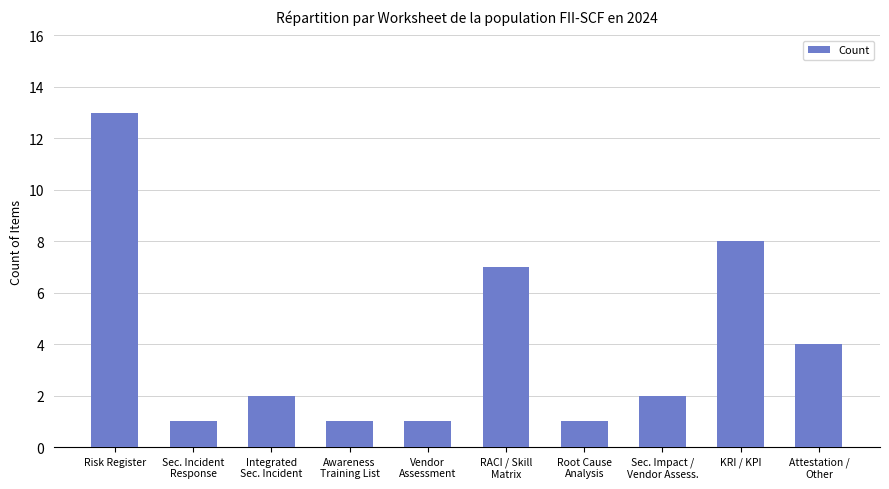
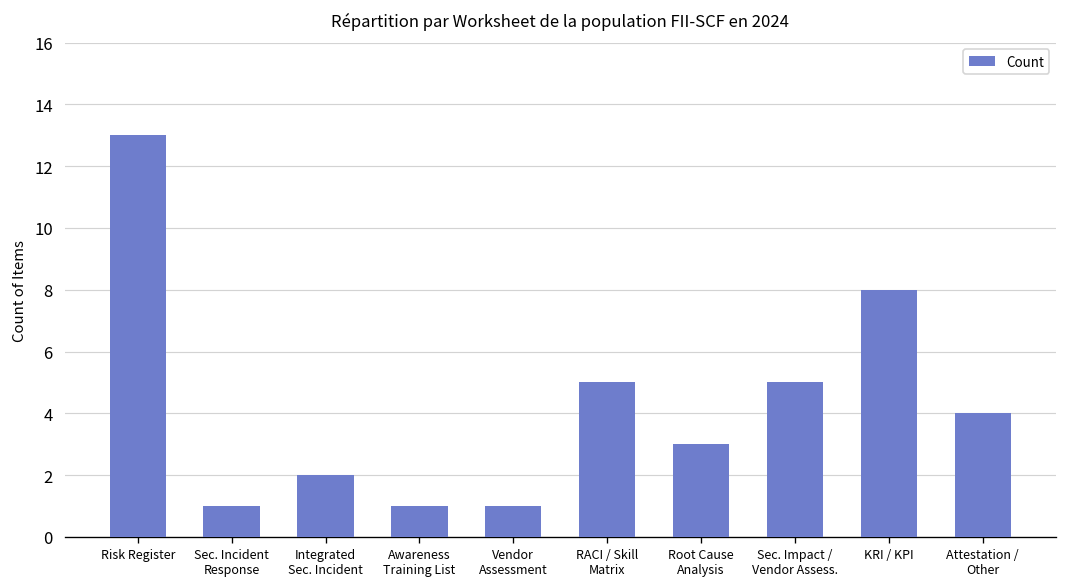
RACI / Skill Matrix: 7 -> 5
Root Cause Analysis: 1 -> 3
Sec. Impact / Vendor Assess.: 2 -> 5
